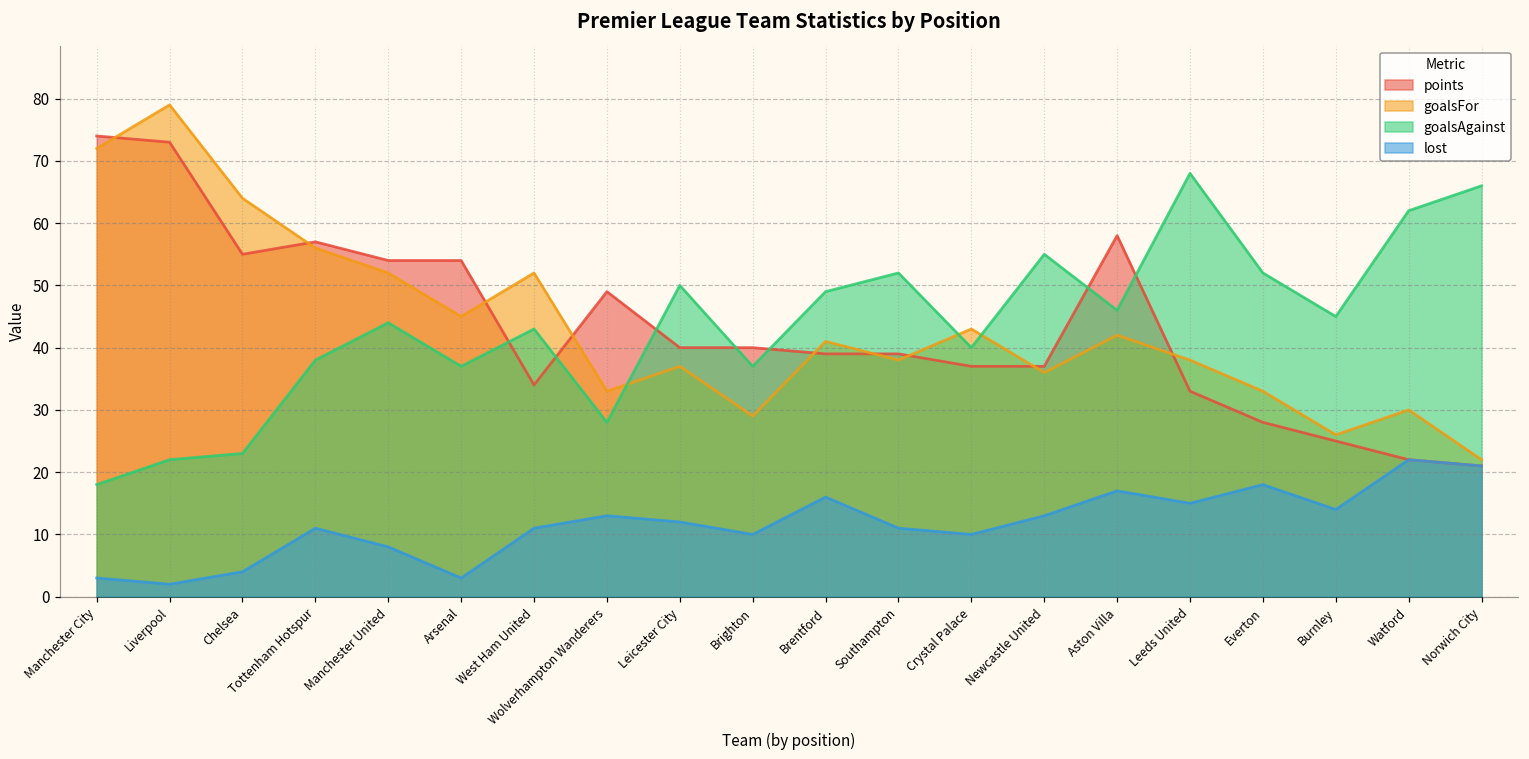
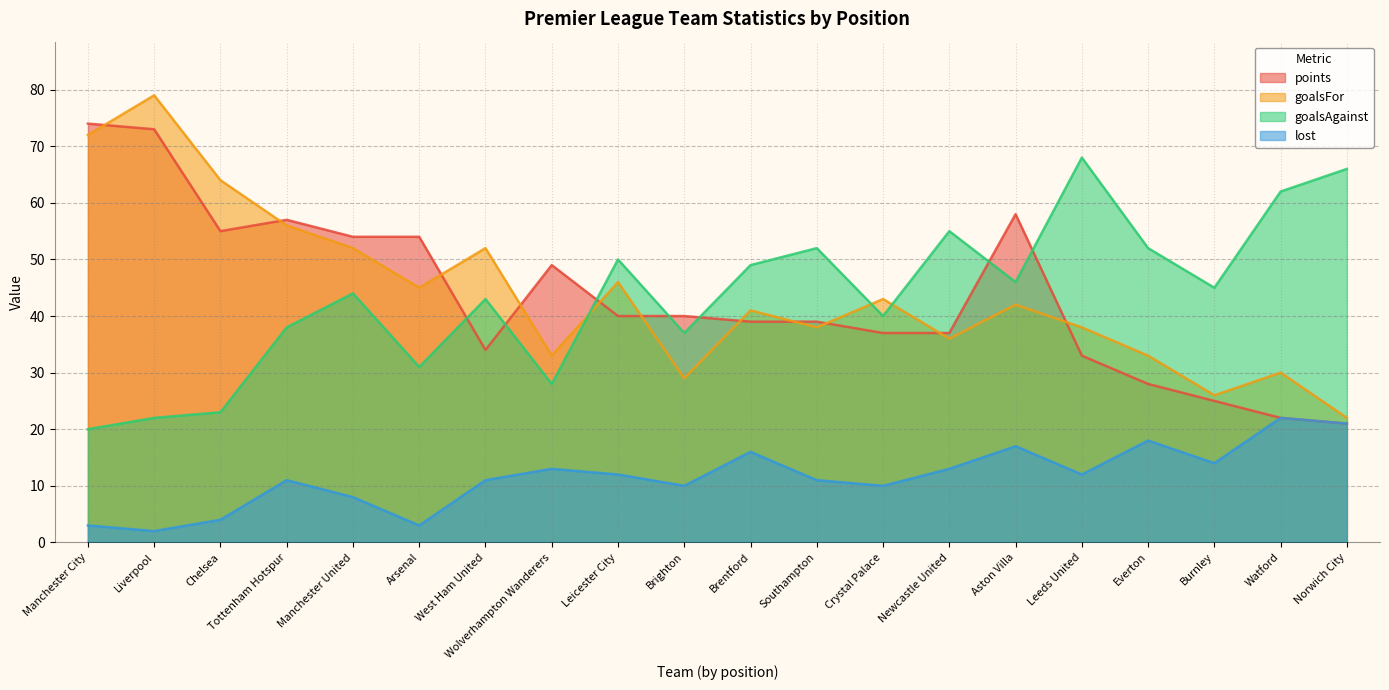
goalsAgainst, Manchester City: 18 -> 20
goalsAgainst, Arsenal: 37 -> 31
goalsFor, Leicester City: 37 -> 46
lost, Leeds United: 15 -> 12
